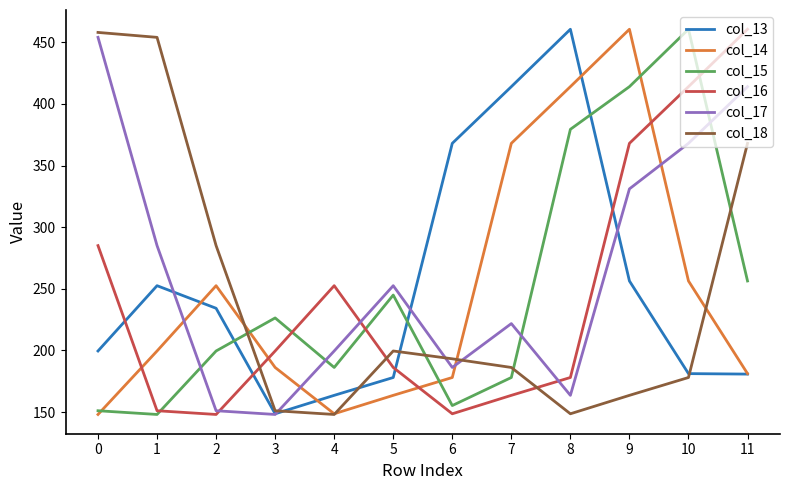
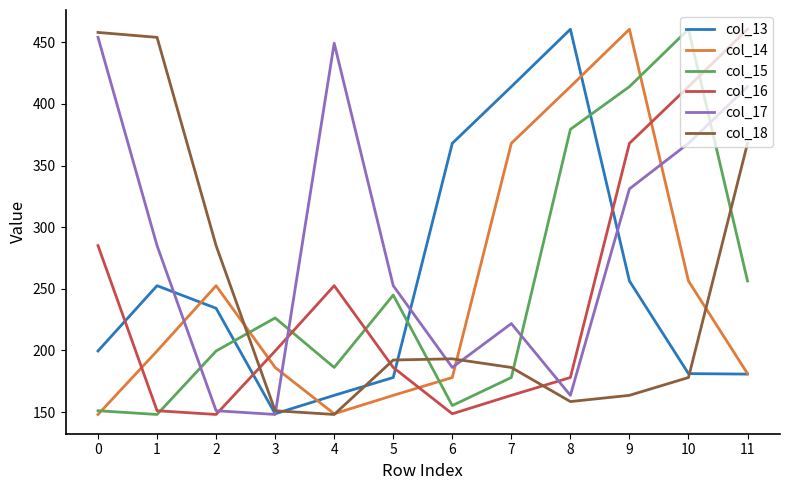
col_17, 4: 200 -> 449
col_18, 5: 200 -> 192
col_18, 8: 149 -> 158
